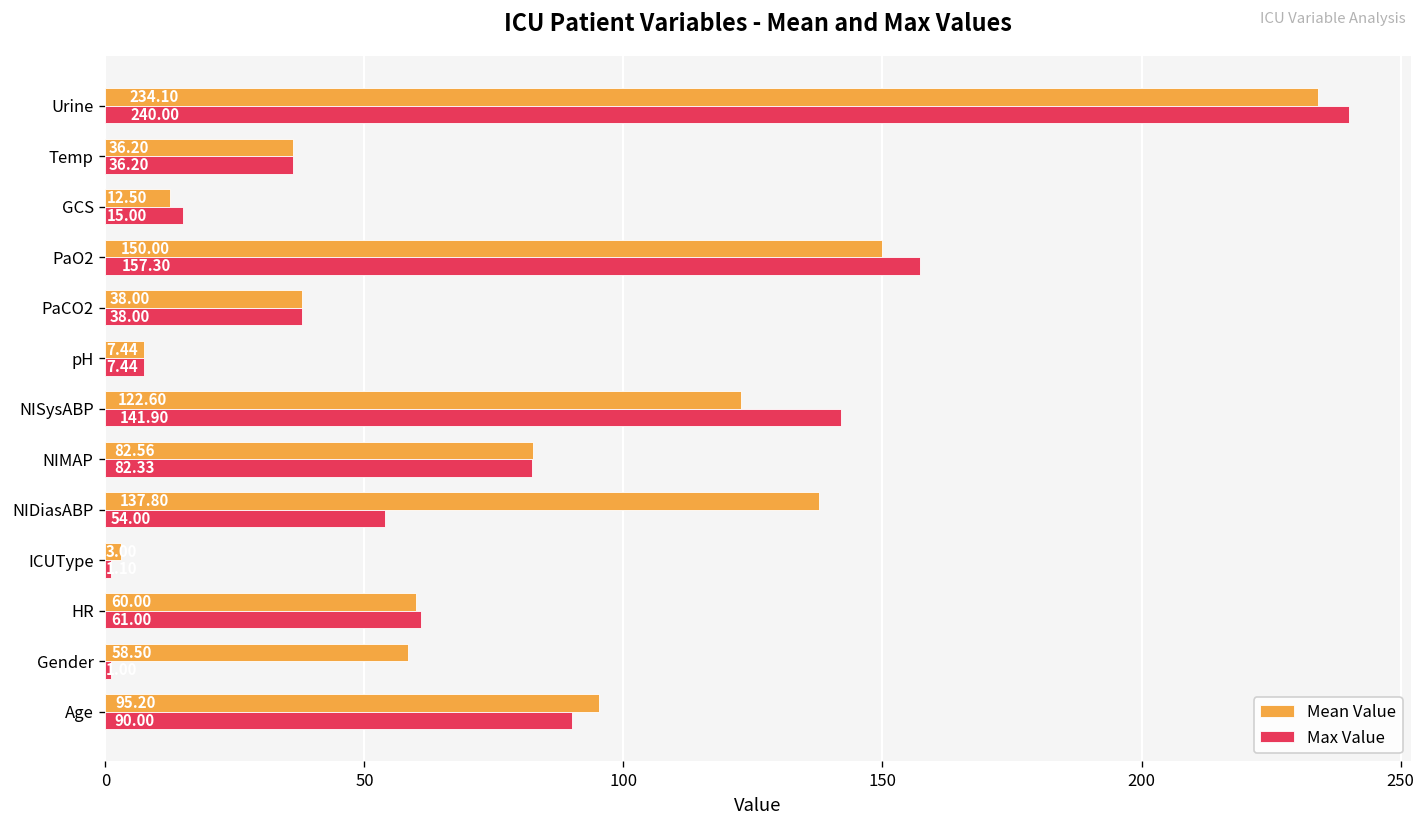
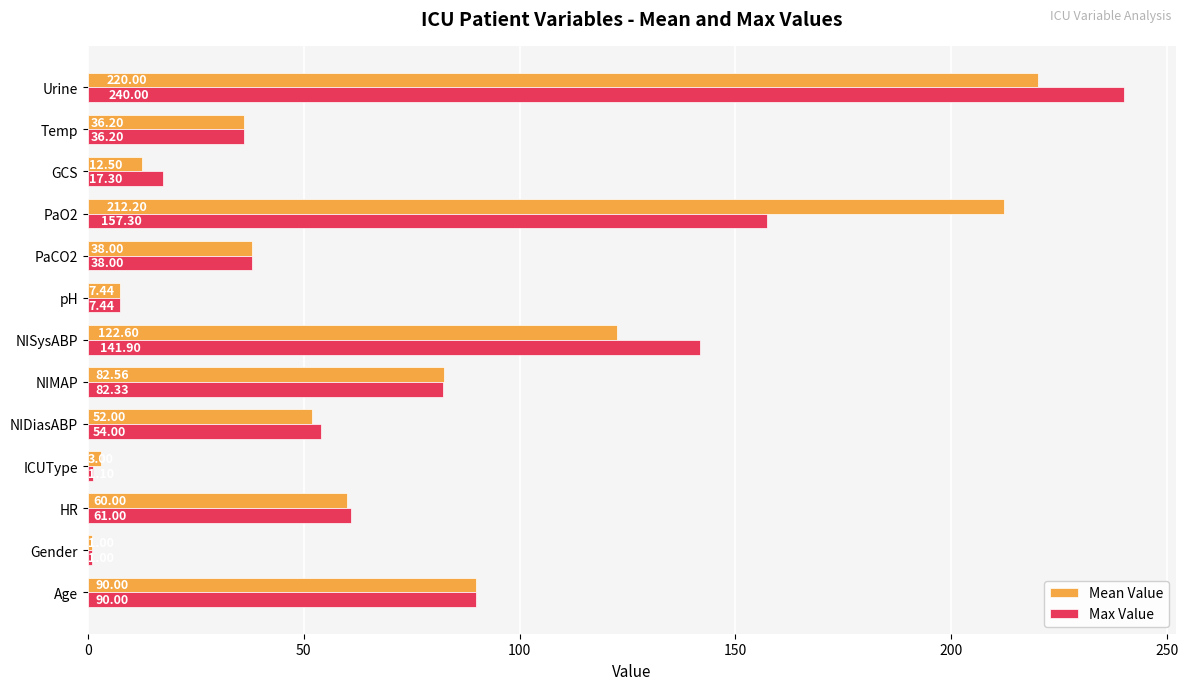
Mean Value, Urine: 234.10 -> 220.00
Max Value, GCS: 15.00 -> 17.30
Mean Value, PaO2: 150.00 -> 212.20
Mean Value, NIDiasABP: 137.80 -> 52.00
Mean Value, Gender: 59 -> 1
Mean Value, Age: 95.20 -> 90.00
